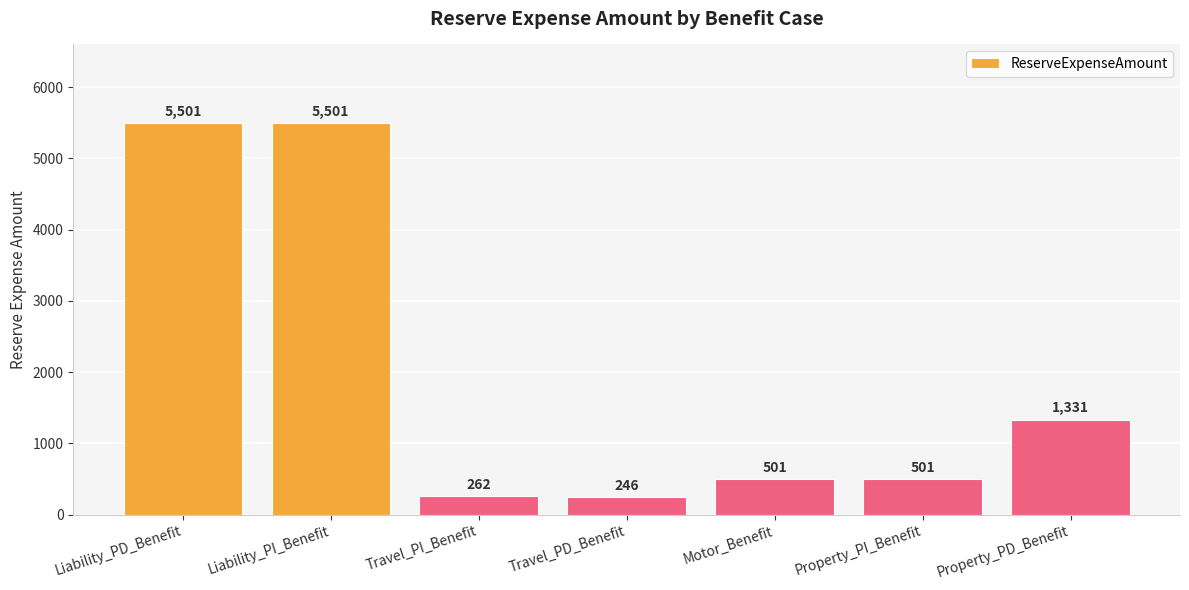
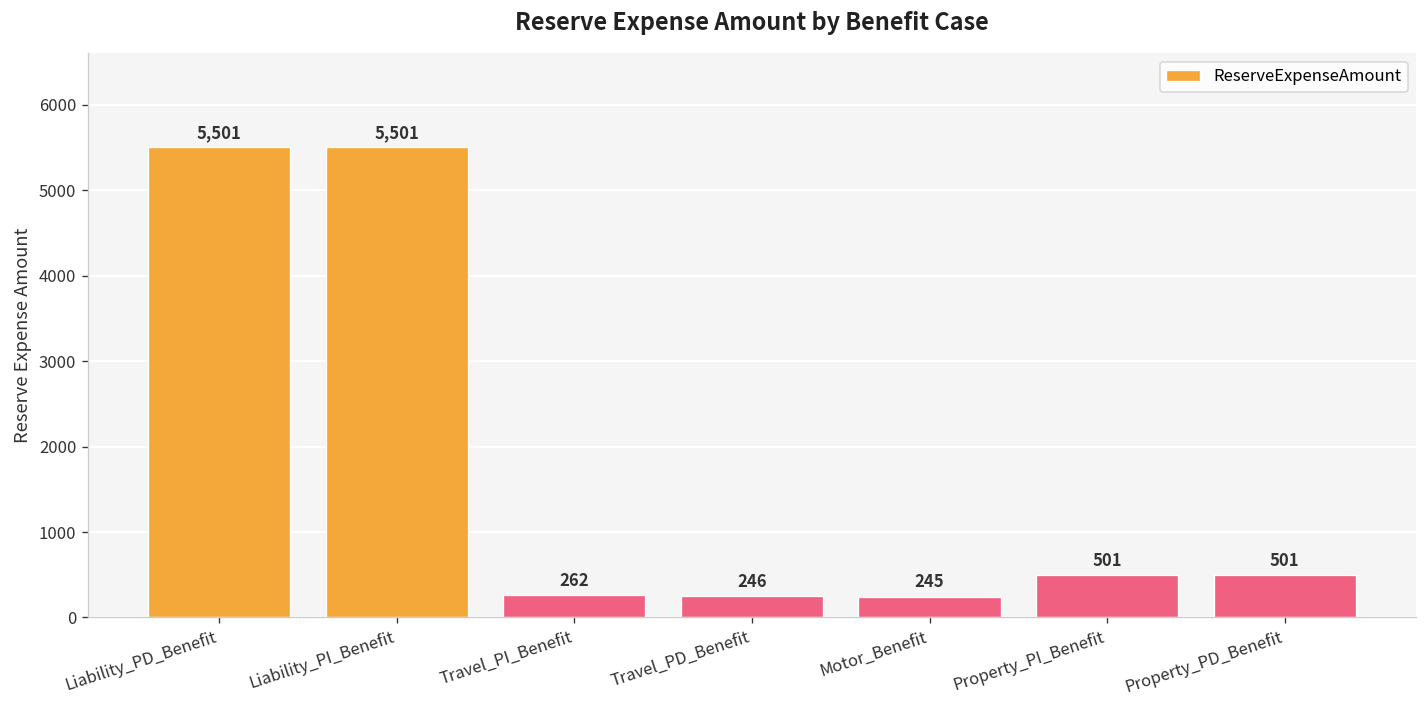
Motor_Benefit: 501 -> 245
Property_PD_Benefit: 1,331 -> 501
